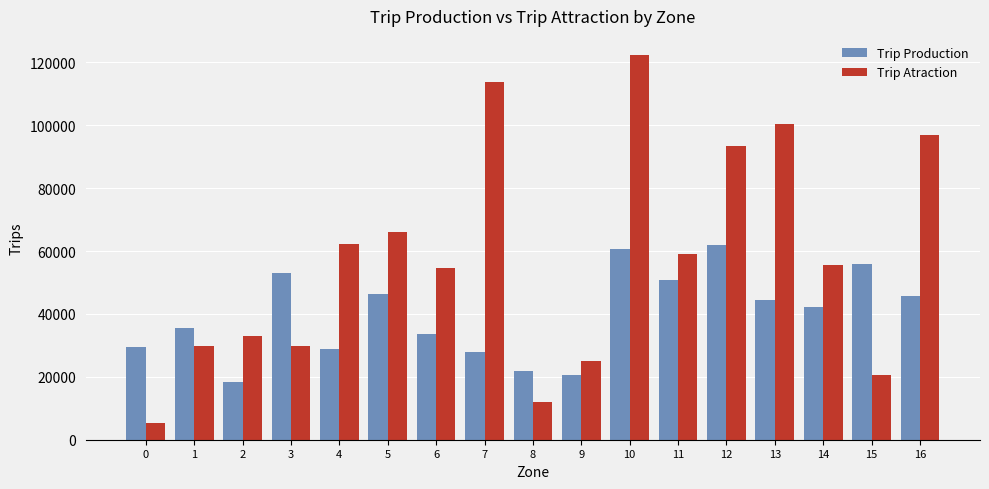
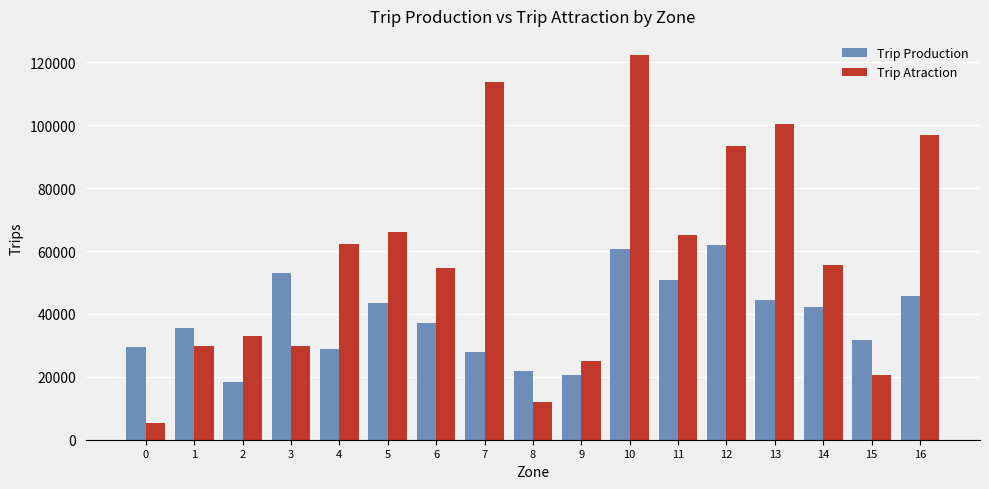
Trip Production, 5: 46000 -> 44000
Trip Production, 6: 34000 -> 37000
Trip Atraction, 11: 59000 -> 65000
Trip Production, 15: 56000 -> 32000
